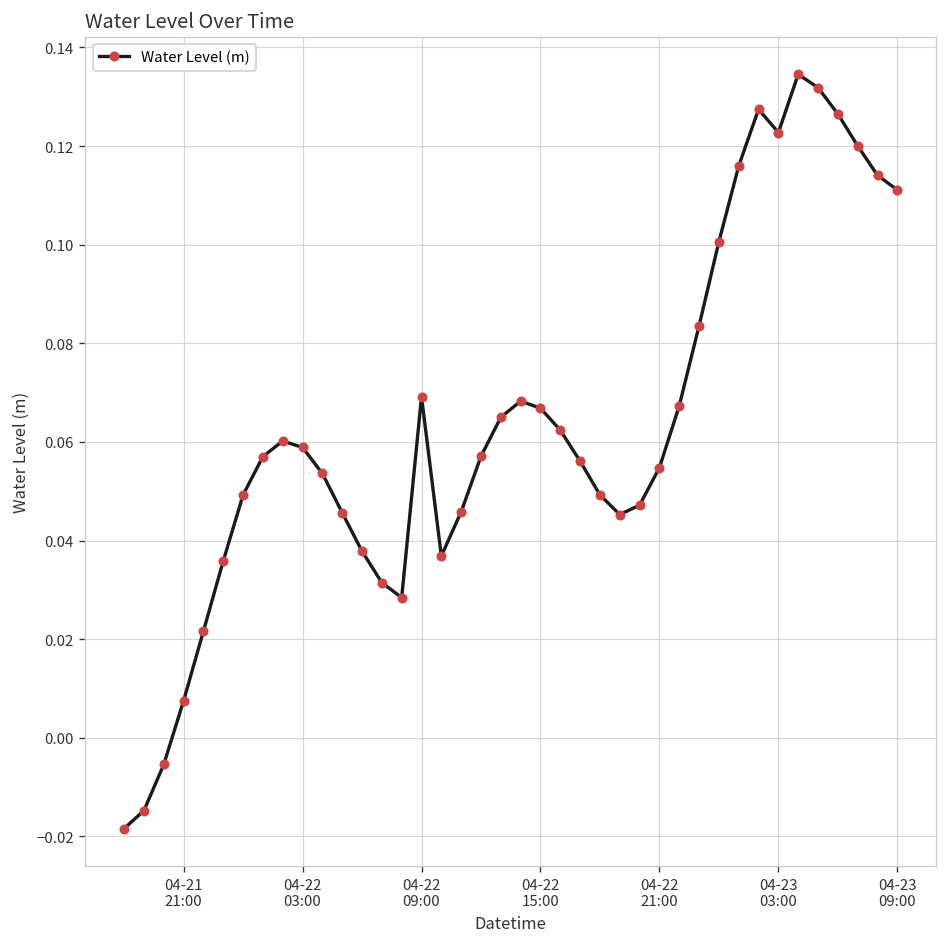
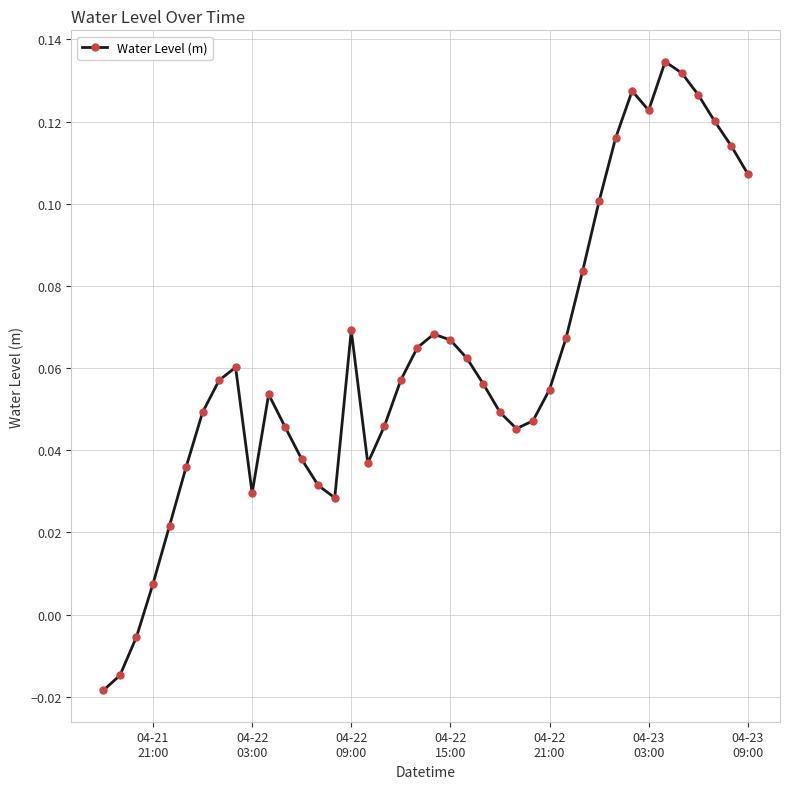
04-22 03:00: 0.059 -> 0.030
04-23 09:00: 0.111 -> 0.107
